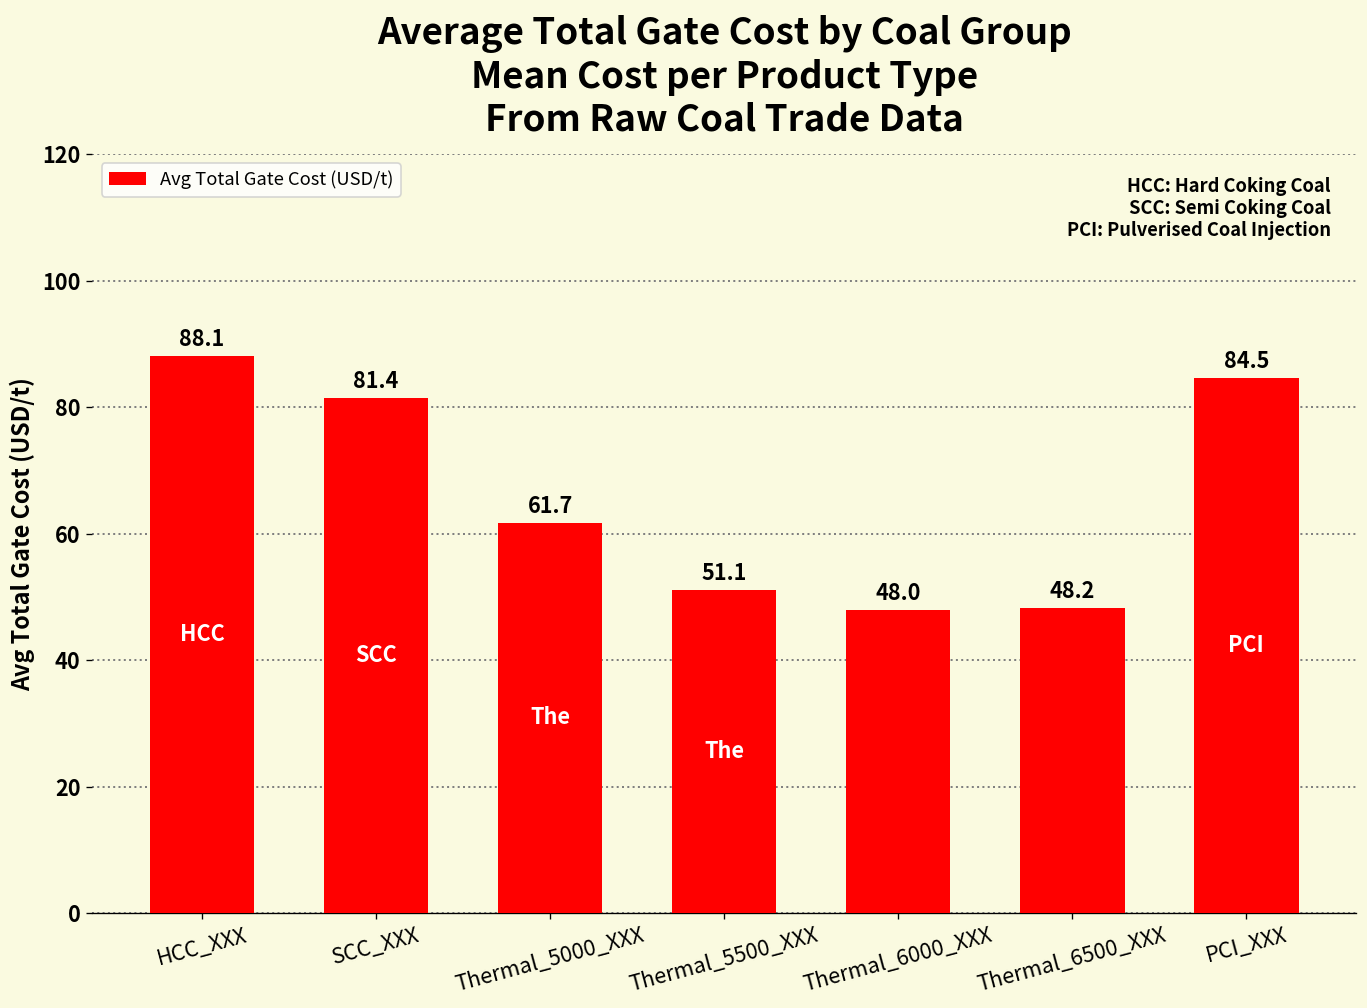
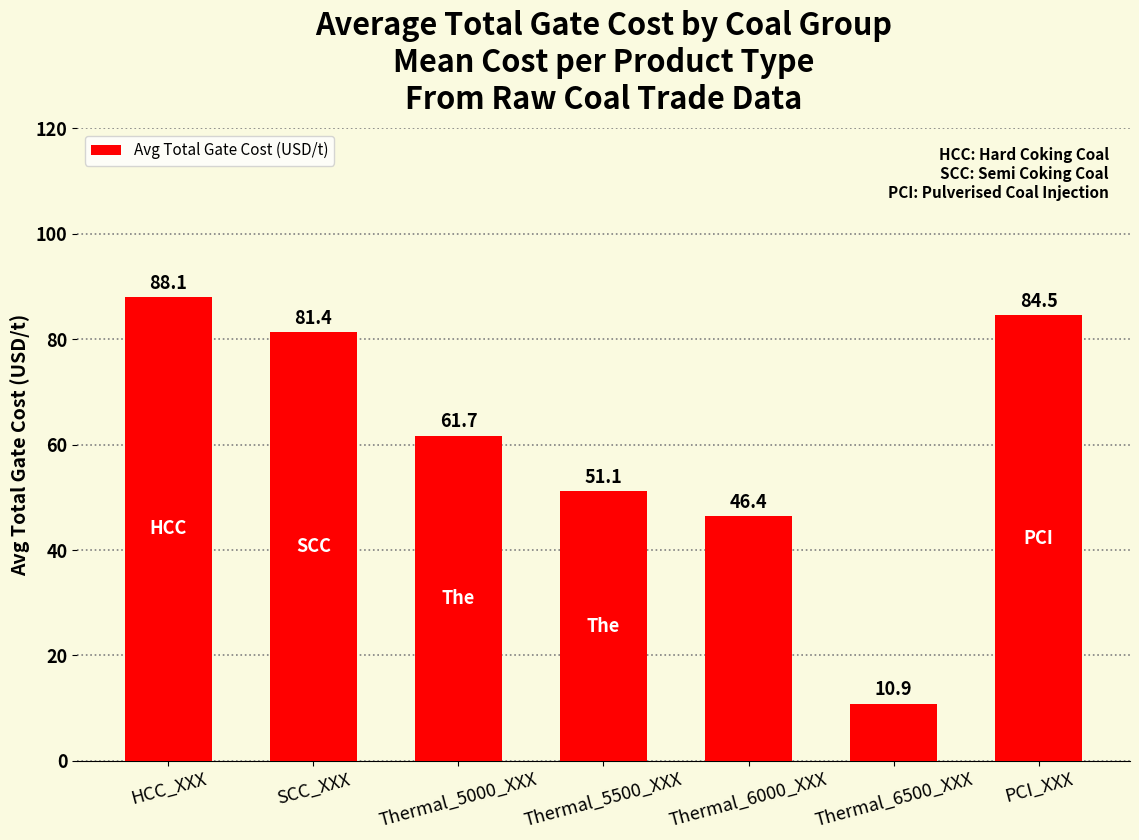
Thermal_6000_XXX: 48.0 -> 46.4
Thermal_6500_XXX: 48.2 -> 10.9
